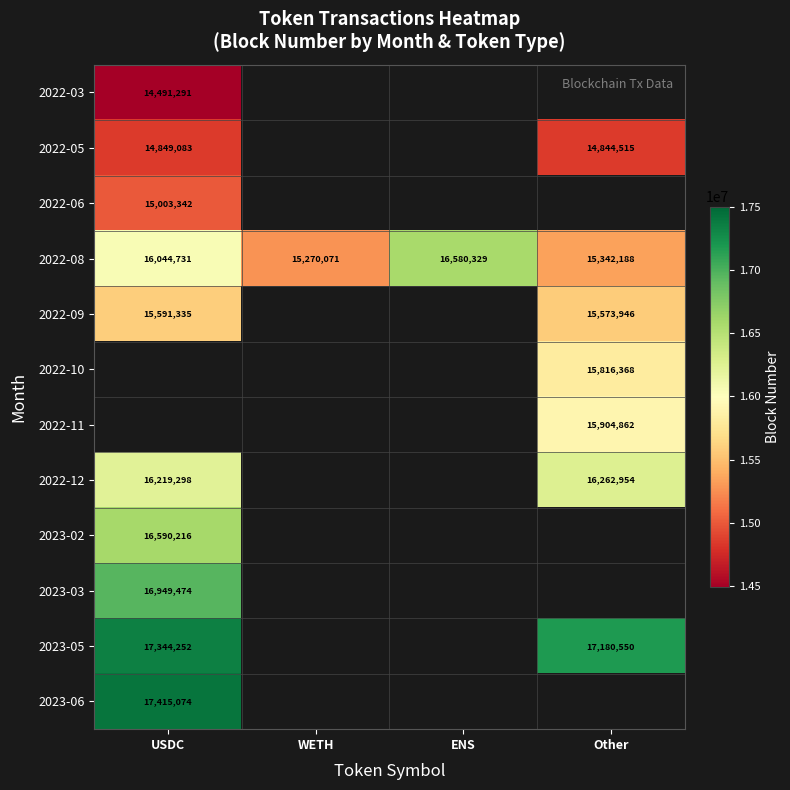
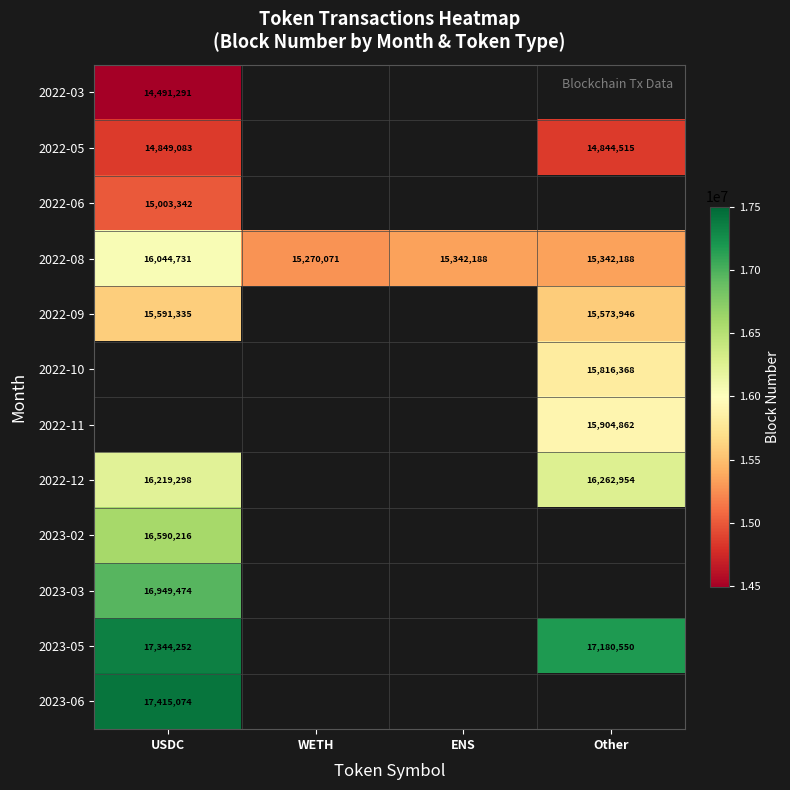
2022-08, ENS: 16,580,329 -> 15,342,188
